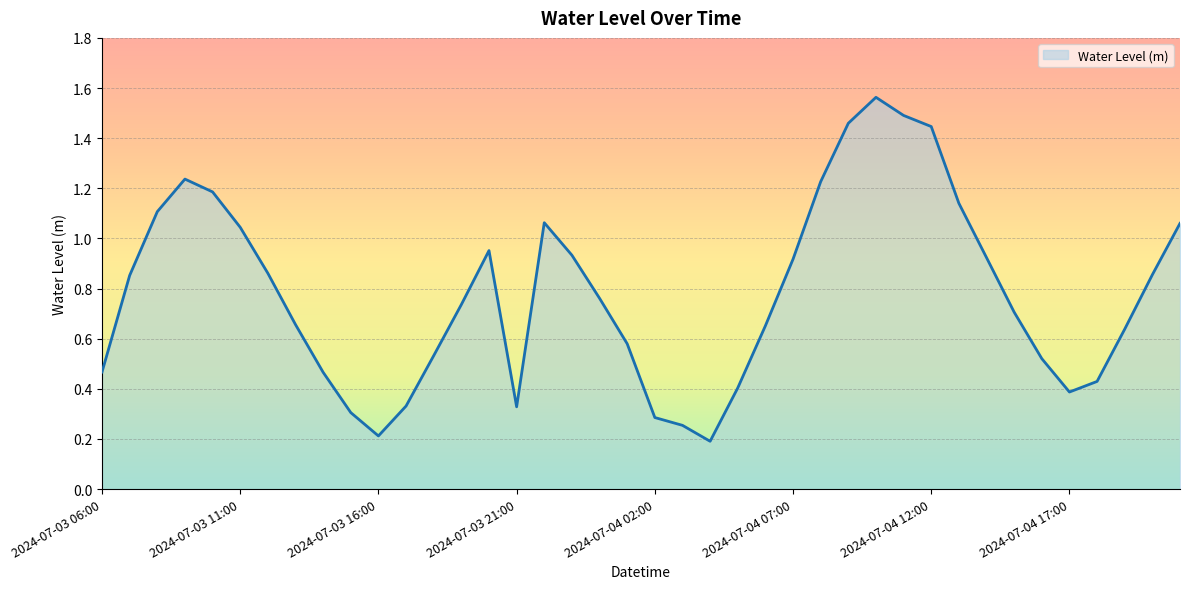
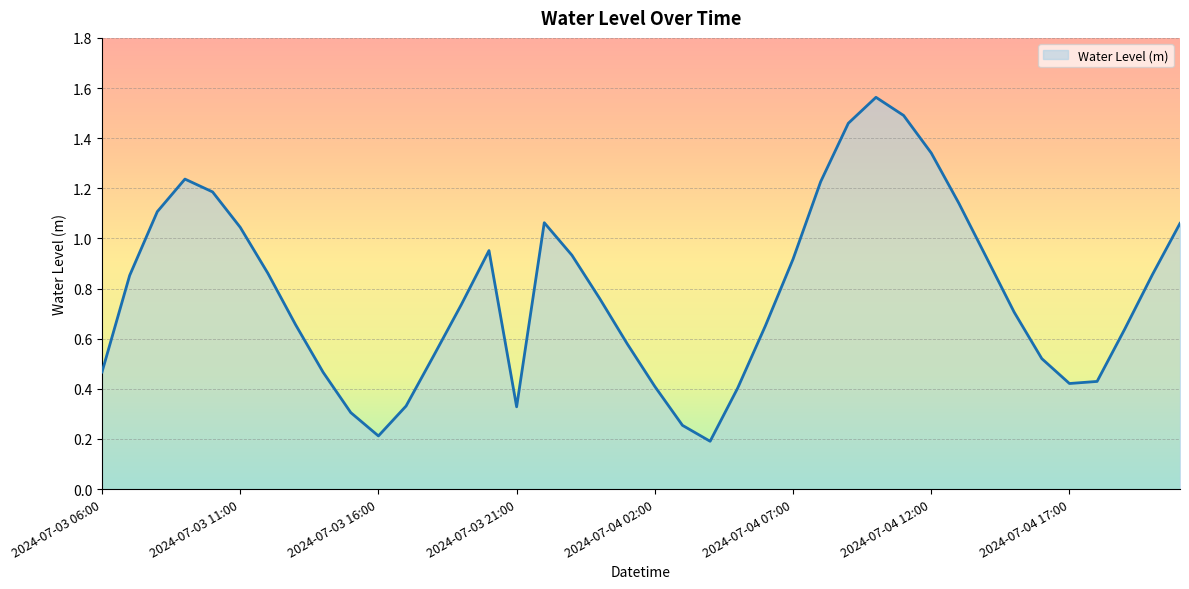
2024-07-04 02:00: 0.29 -> 0.41
2024-07-04 12:00: 1.45 -> 1.34
2024-07-04 17:00: 0.39 -> 0.42
